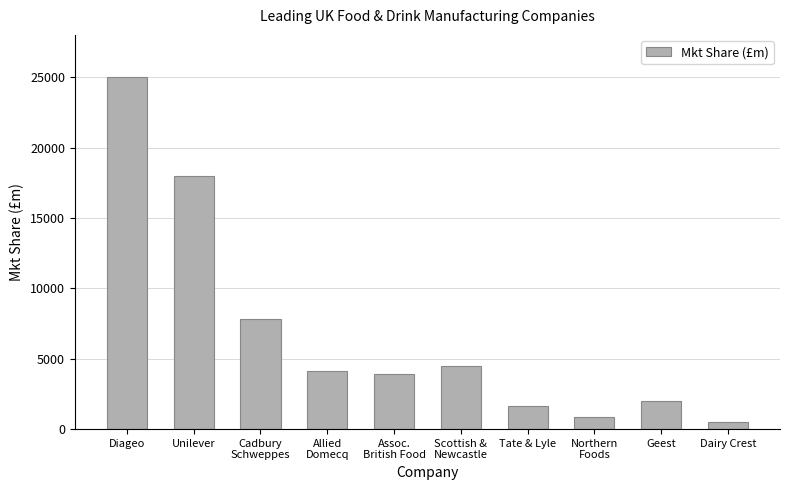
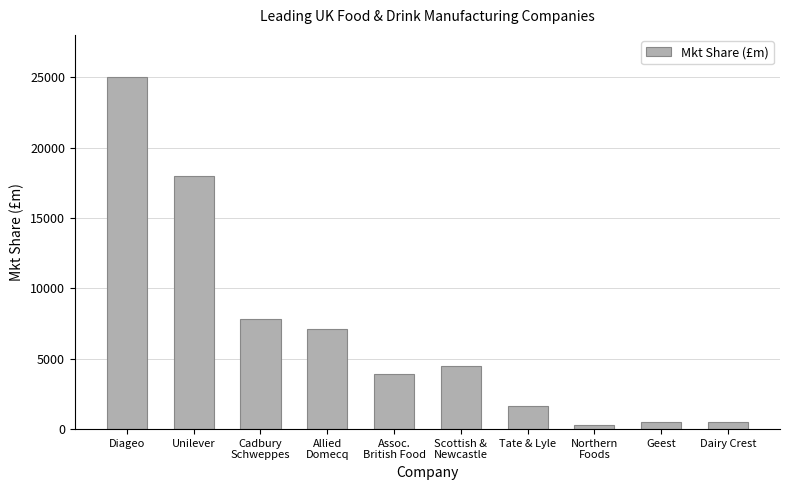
Allied Domecq: 4100 -> 7100
Northern Foods: 900 -> 300
Geest: 2000 -> 500
